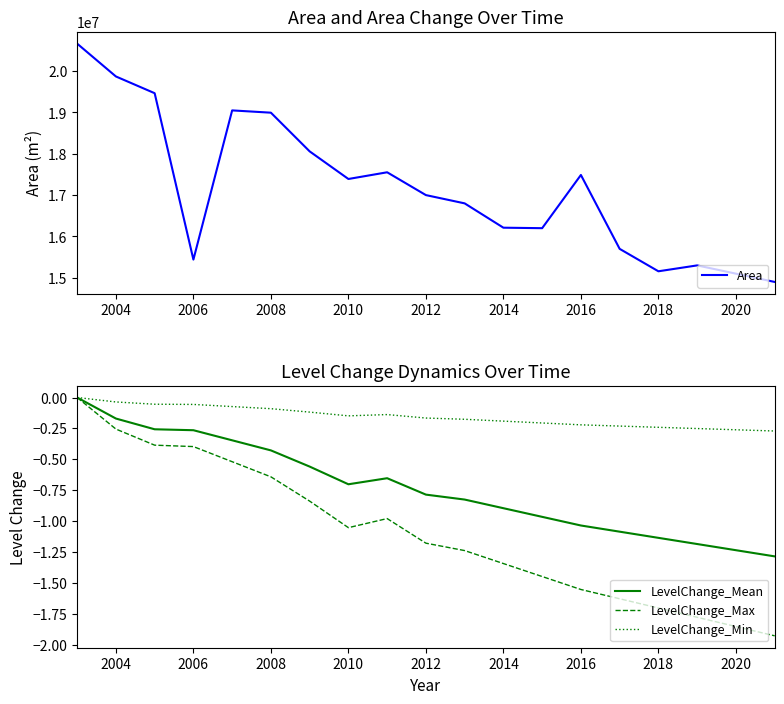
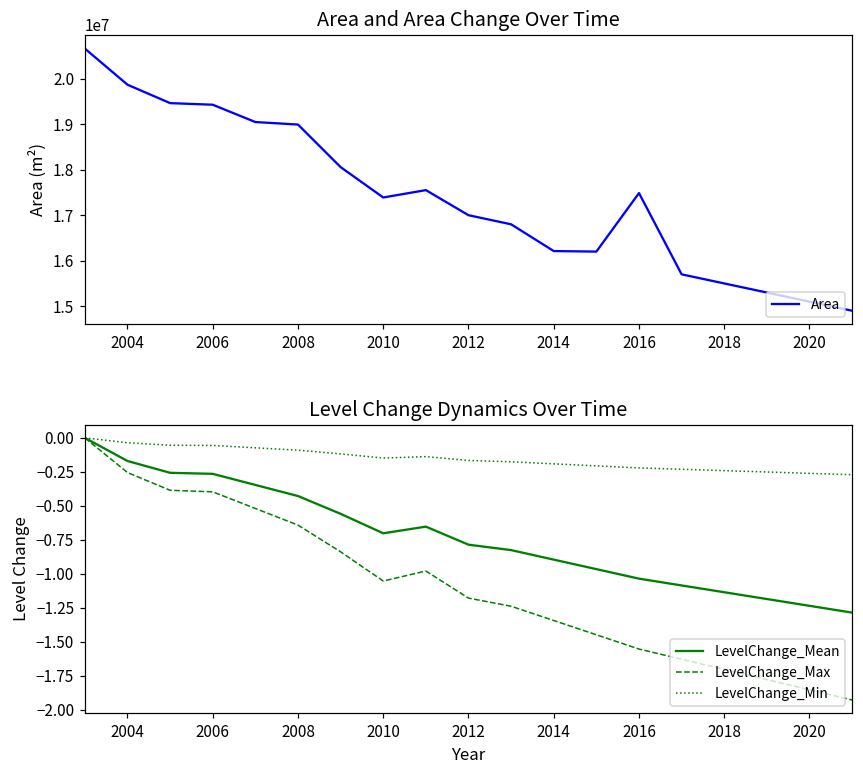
Area and Area Change Over Time, 2006: 15400000 -> 19400000
Area and Area Change Over Time, 2018: 15200000 -> 15500000
